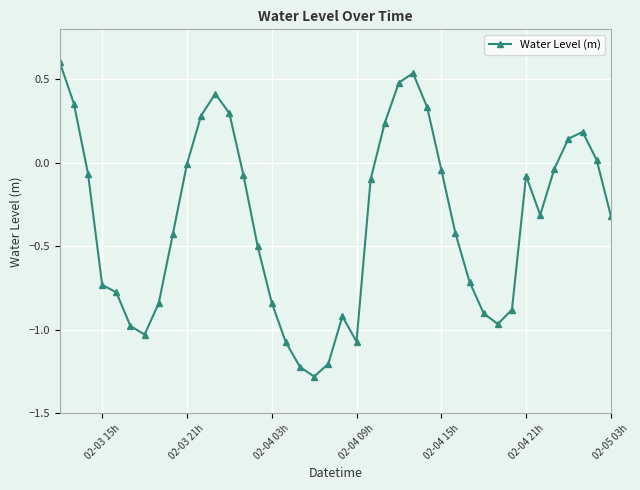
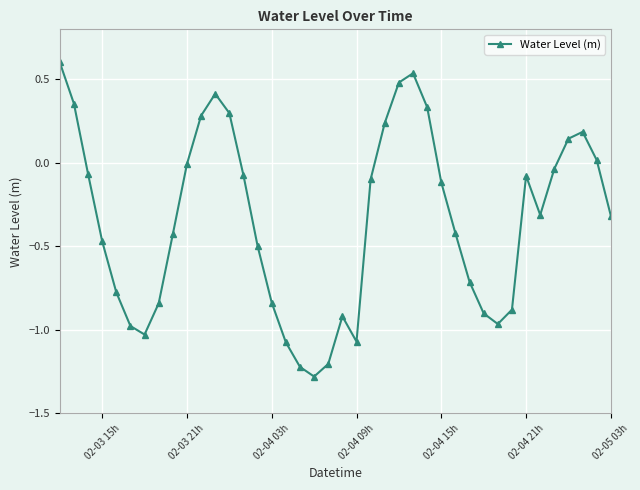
02-03 15h: -0.73 -> -0.47
02-04 15h: -0.04 -> -0.12
